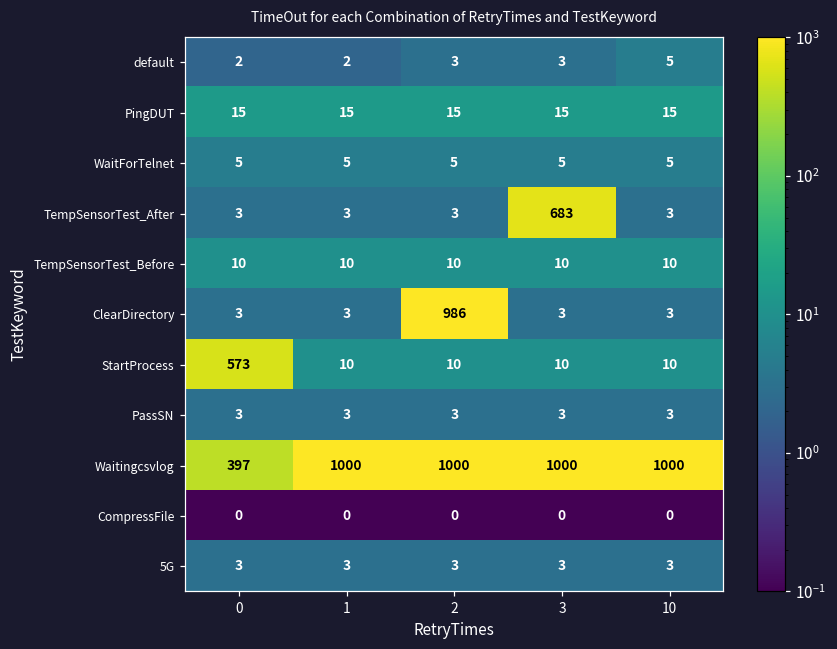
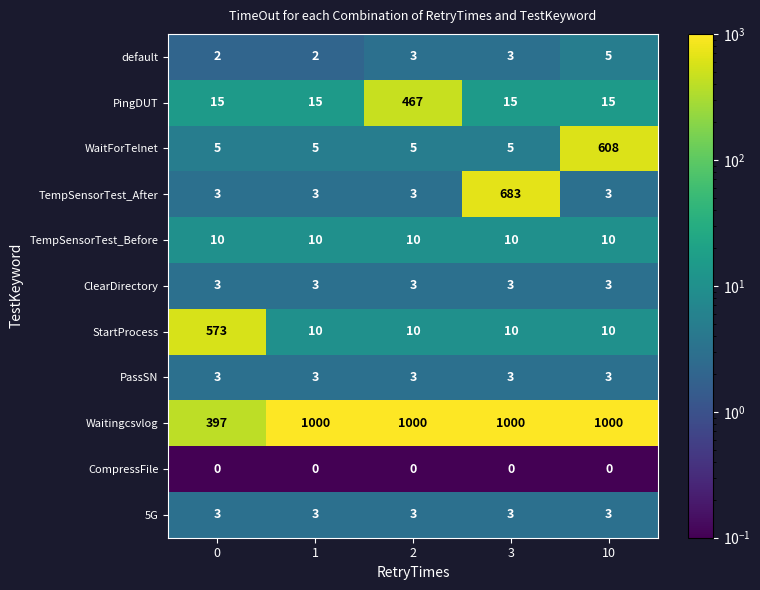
PingDUT, 2: 15 -> 467
WaitForTelnet, 10: 5 -> 608
ClearDirectory, 2: 986 -> 3
